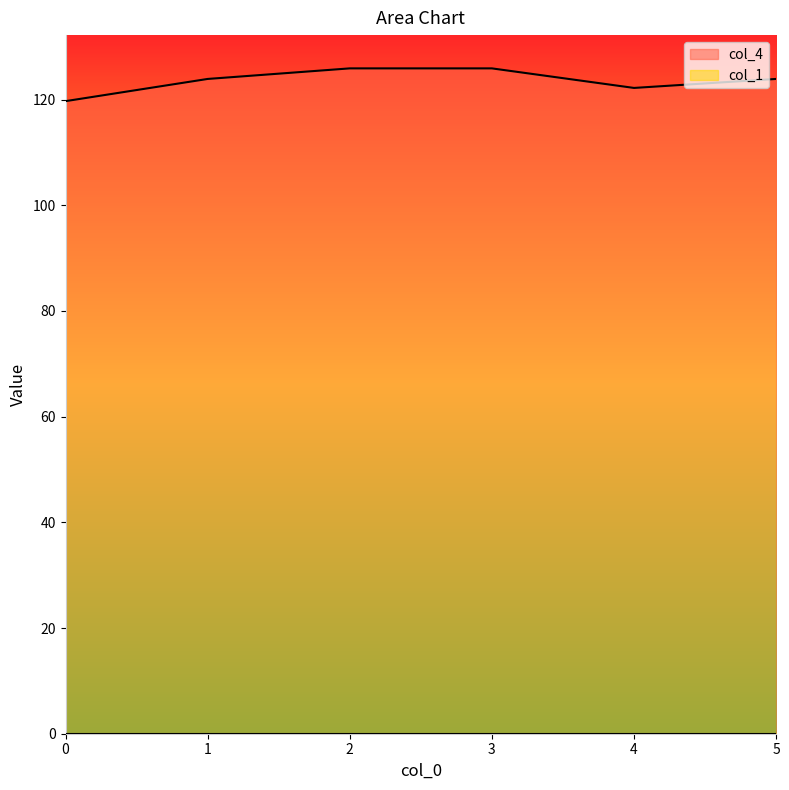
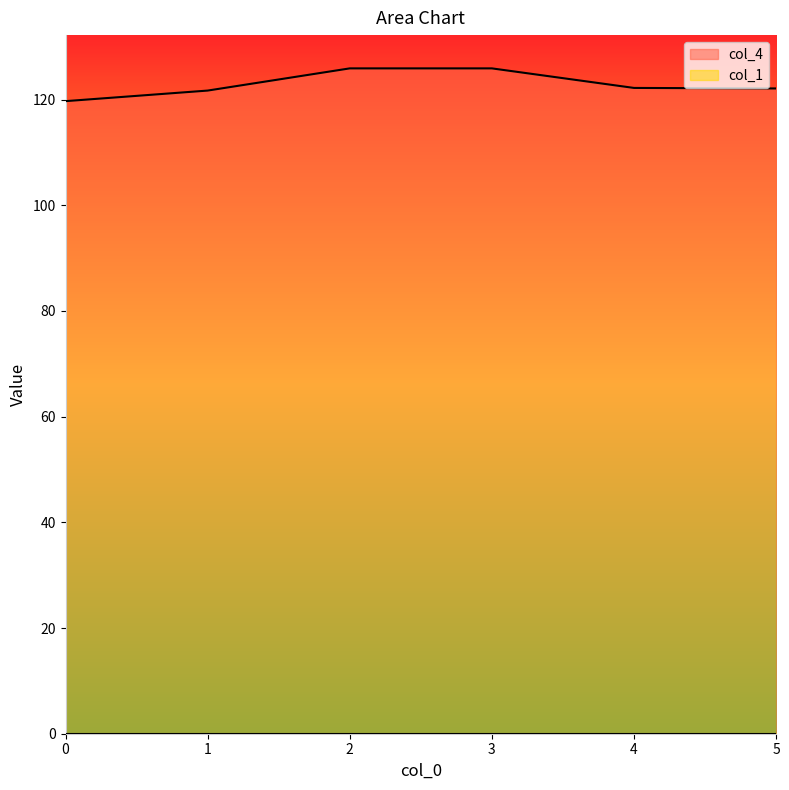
col_4, 1: 124 -> 122
col_4, 5: 124 -> 122
